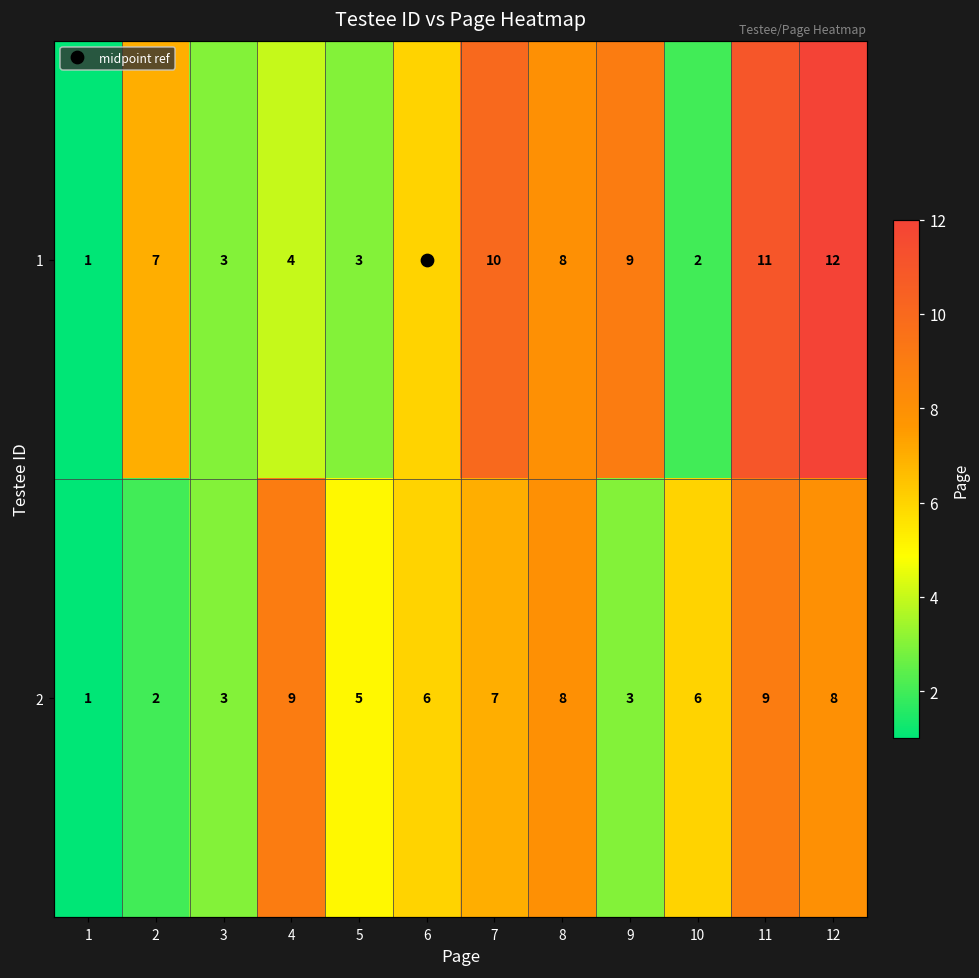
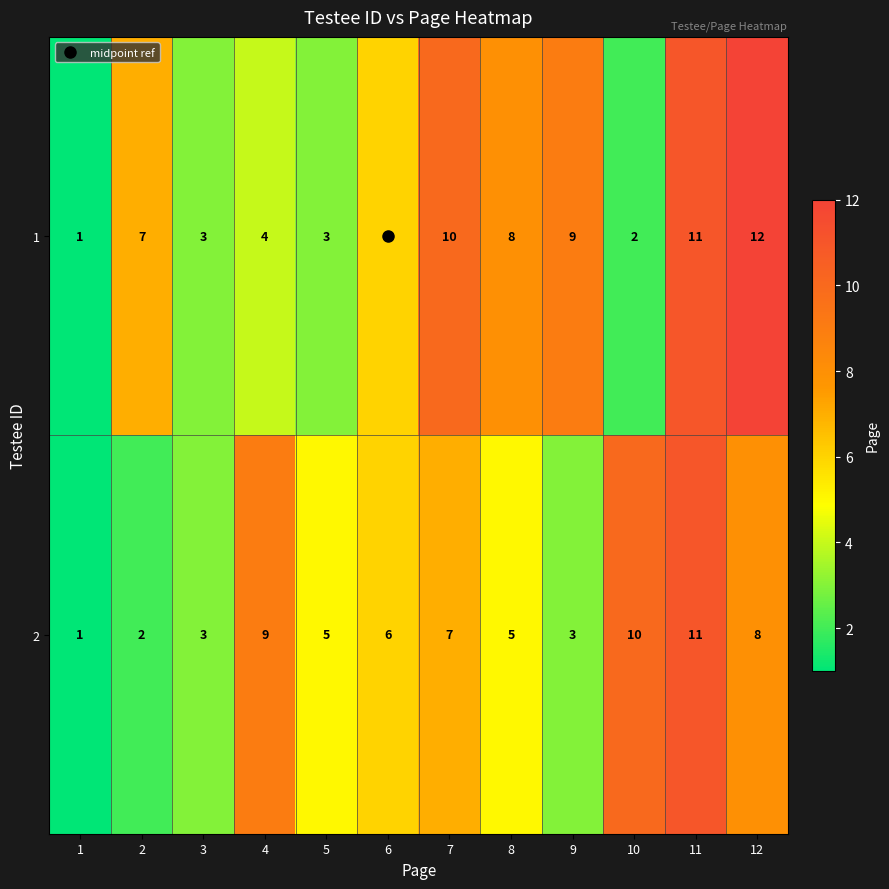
2, 8: 8 -> 5
2, 10: 6 -> 10
2, 11: 9 -> 11
